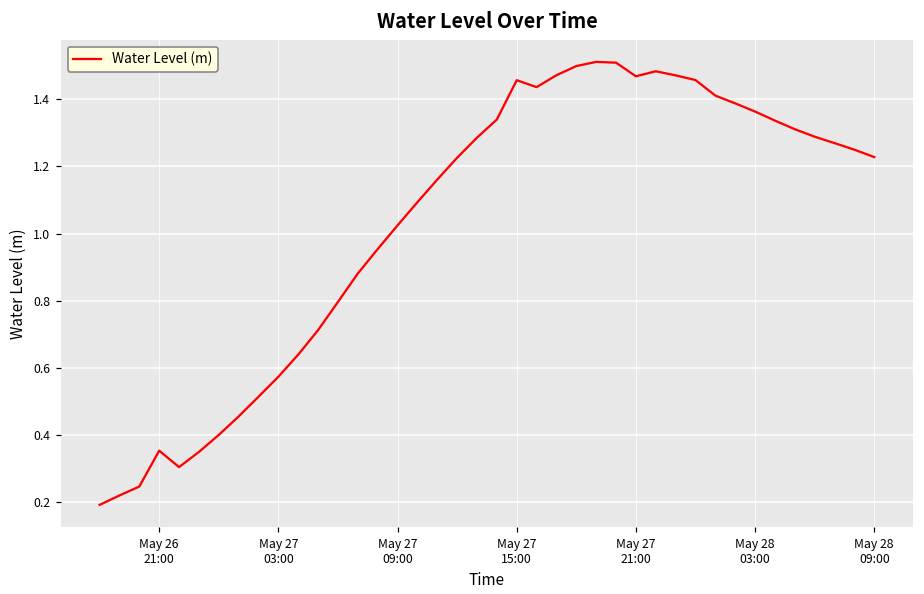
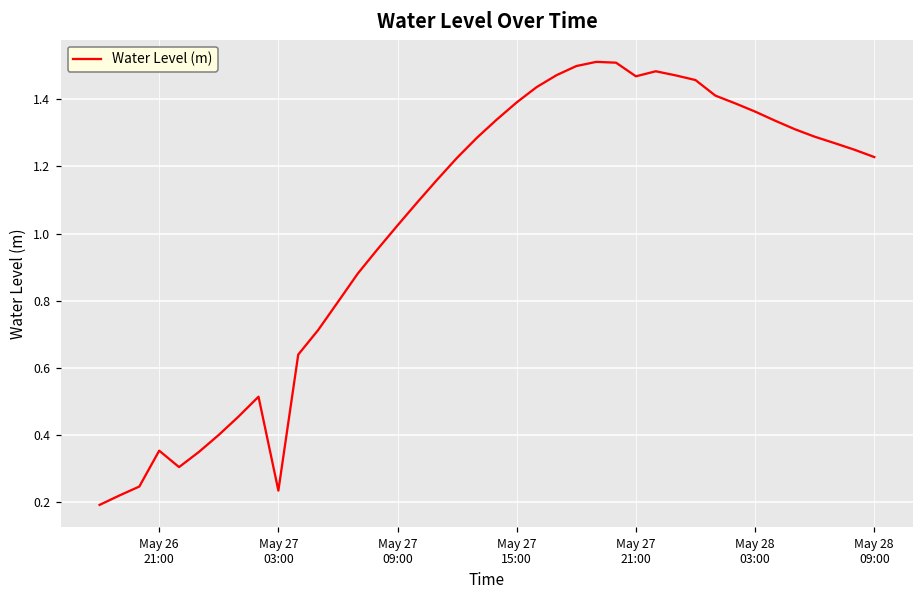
May 27 03:00: 0.57 -> 0.24
May 27 15:00: 1.46 -> 1.39
